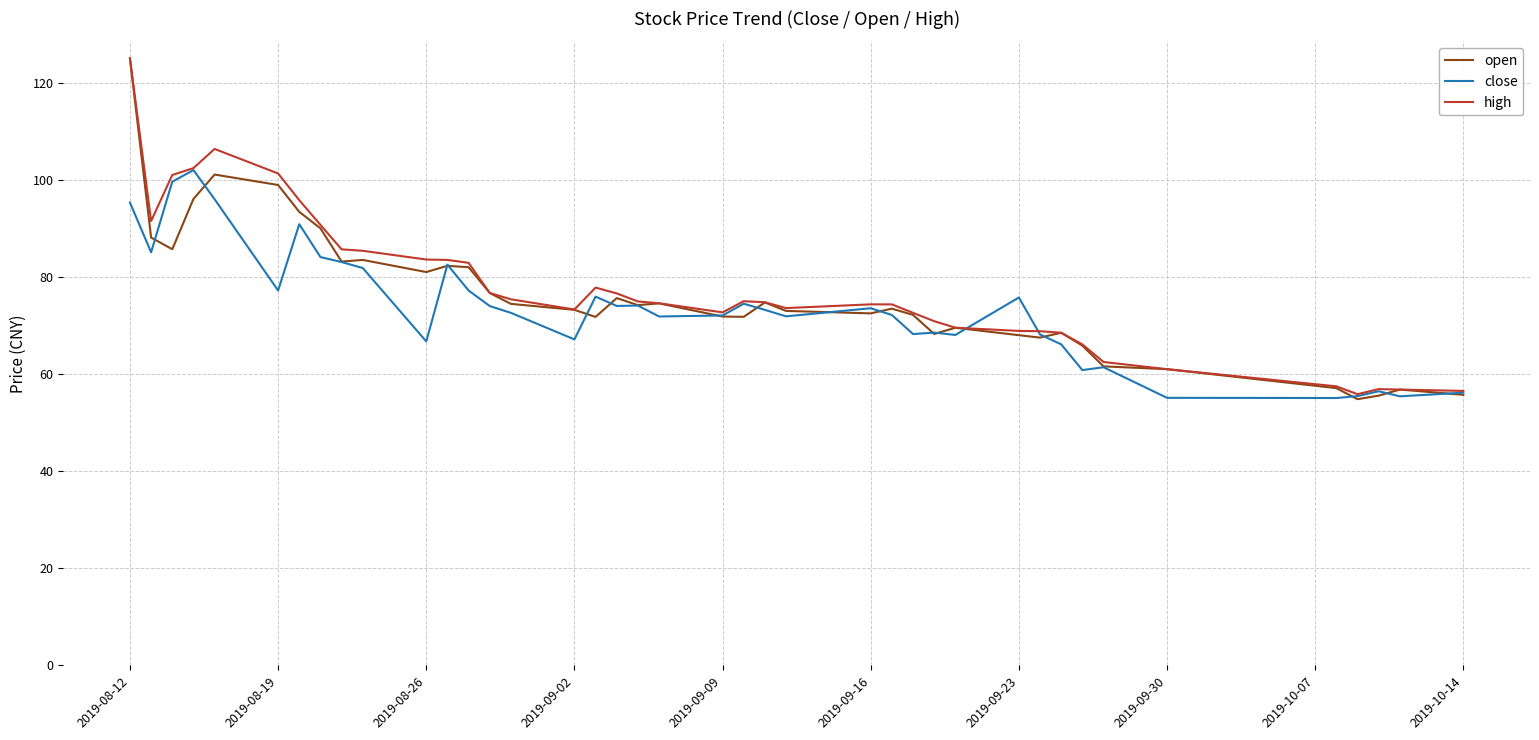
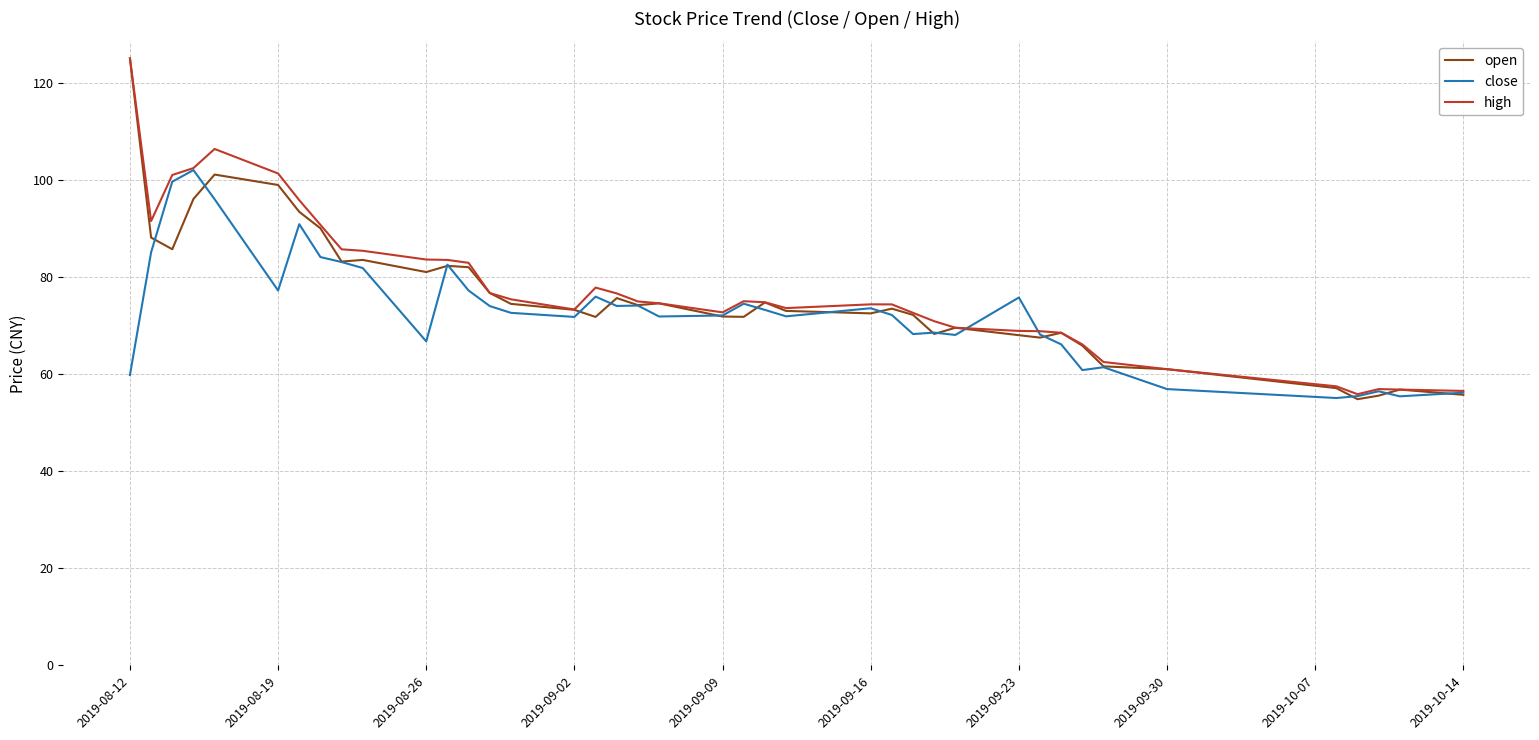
close, 2019-08-12: 95 -> 60
close, 2019-09-02: 67 -> 72
close, 2019-09-30: 55 -> 57
